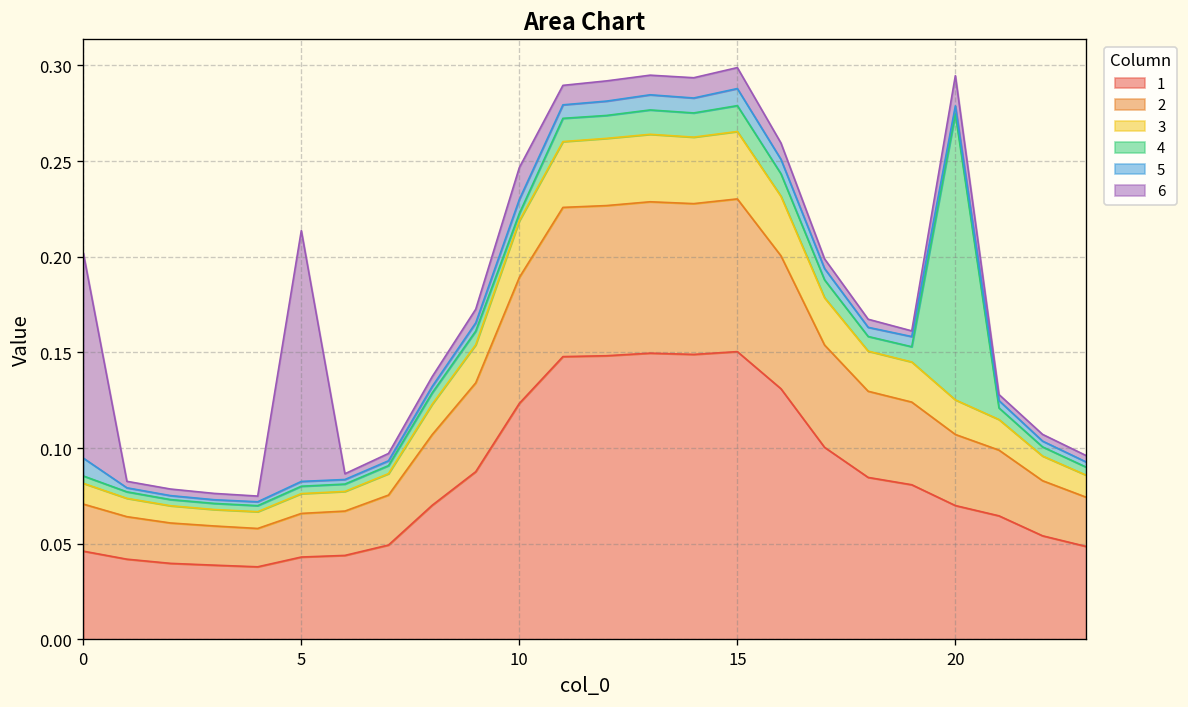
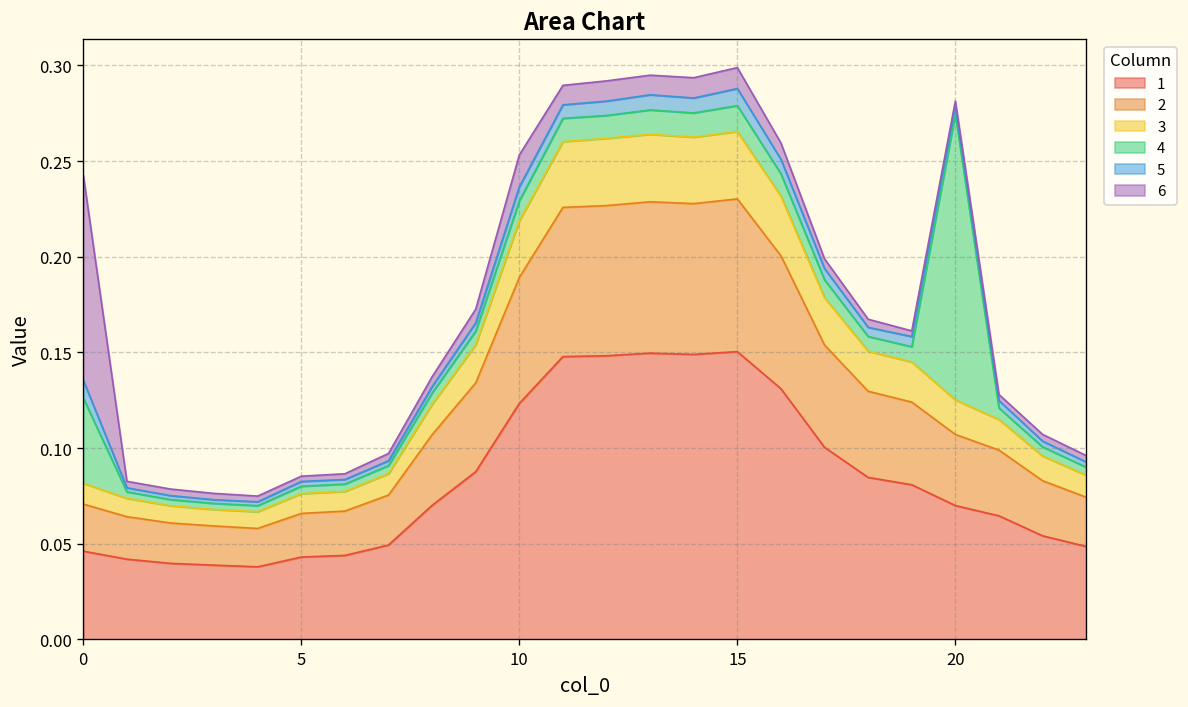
4, 0: 0.004 -> 0.045
6, 5: 0.131 -> 0.003
4, 10: 0.004 -> 0.010
6, 20: 0.016 -> 0.003
